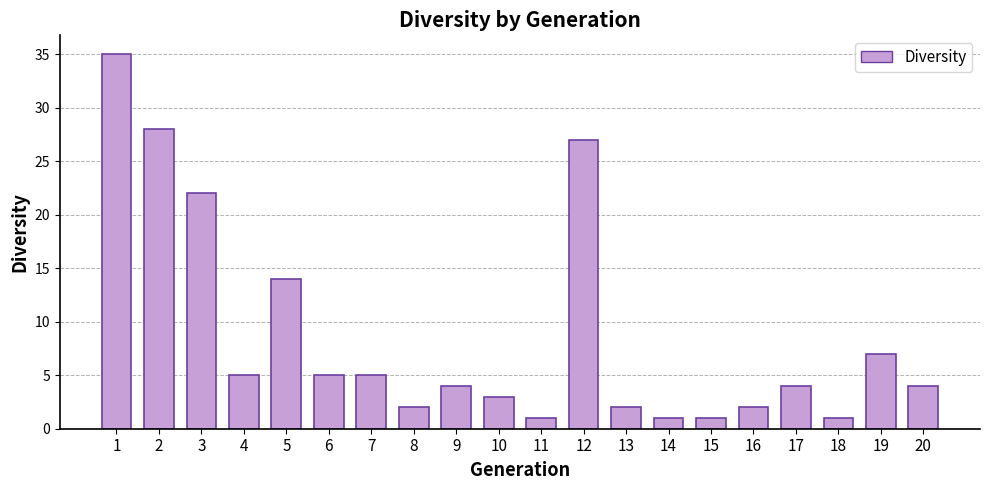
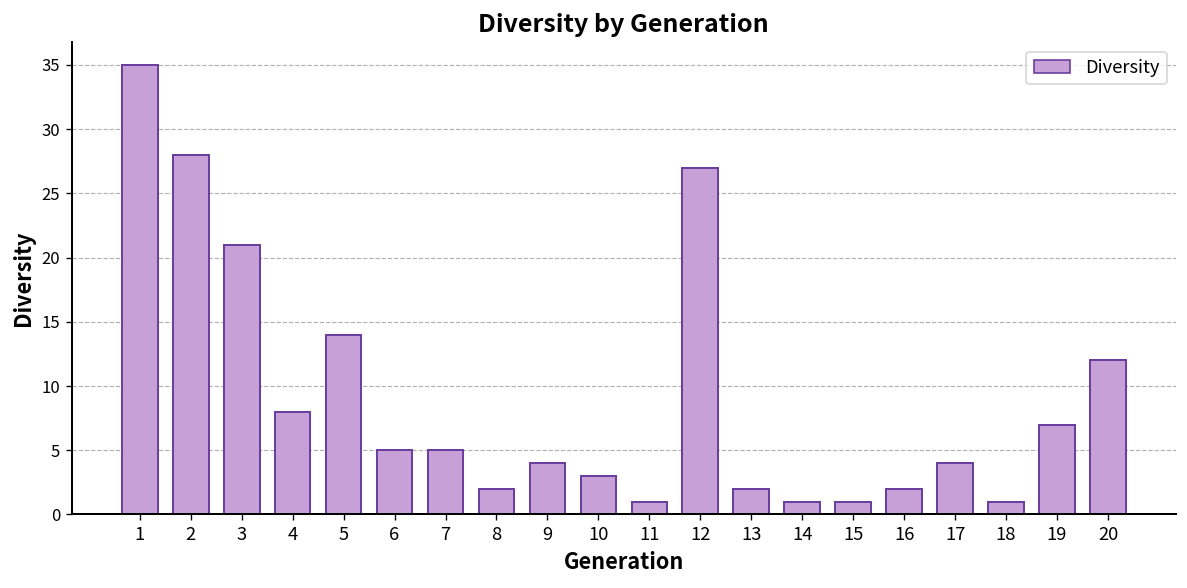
3: 22 -> 21
4: 5 -> 8
20: 4 -> 12
